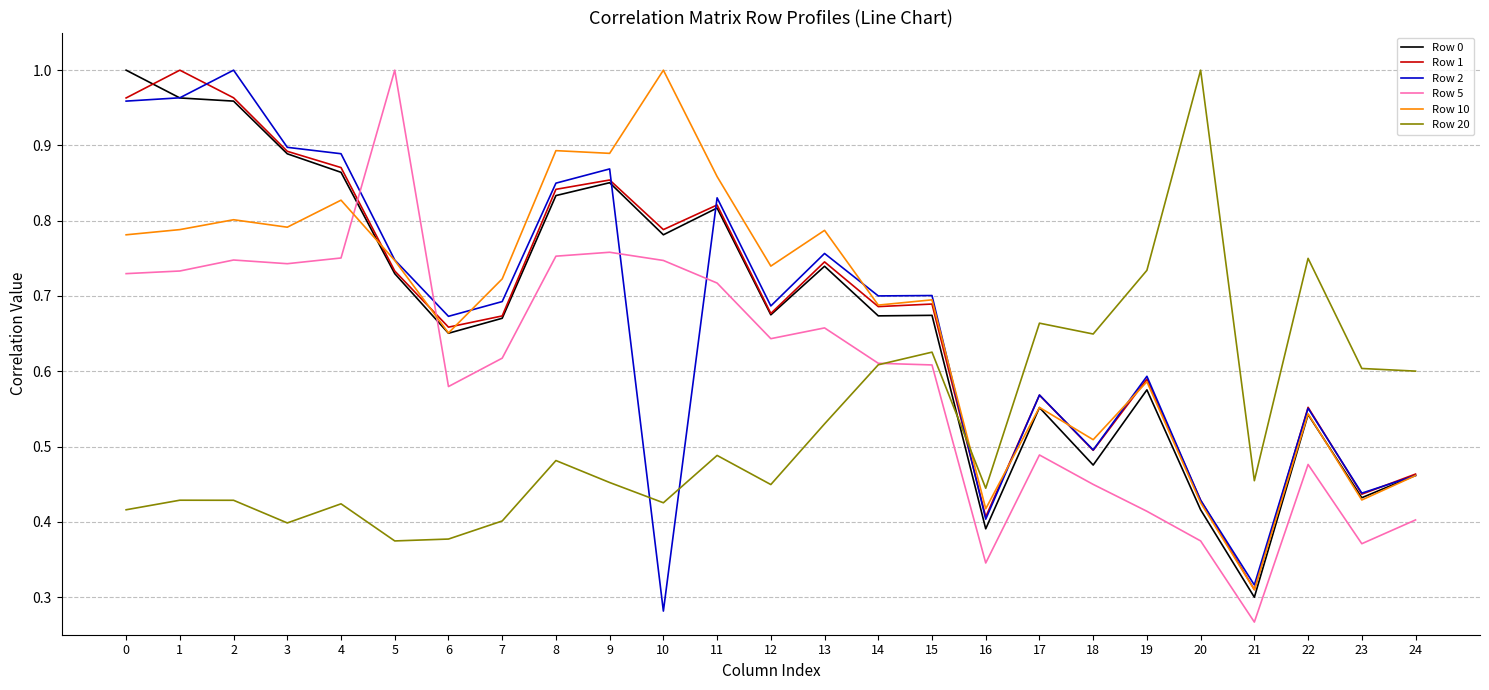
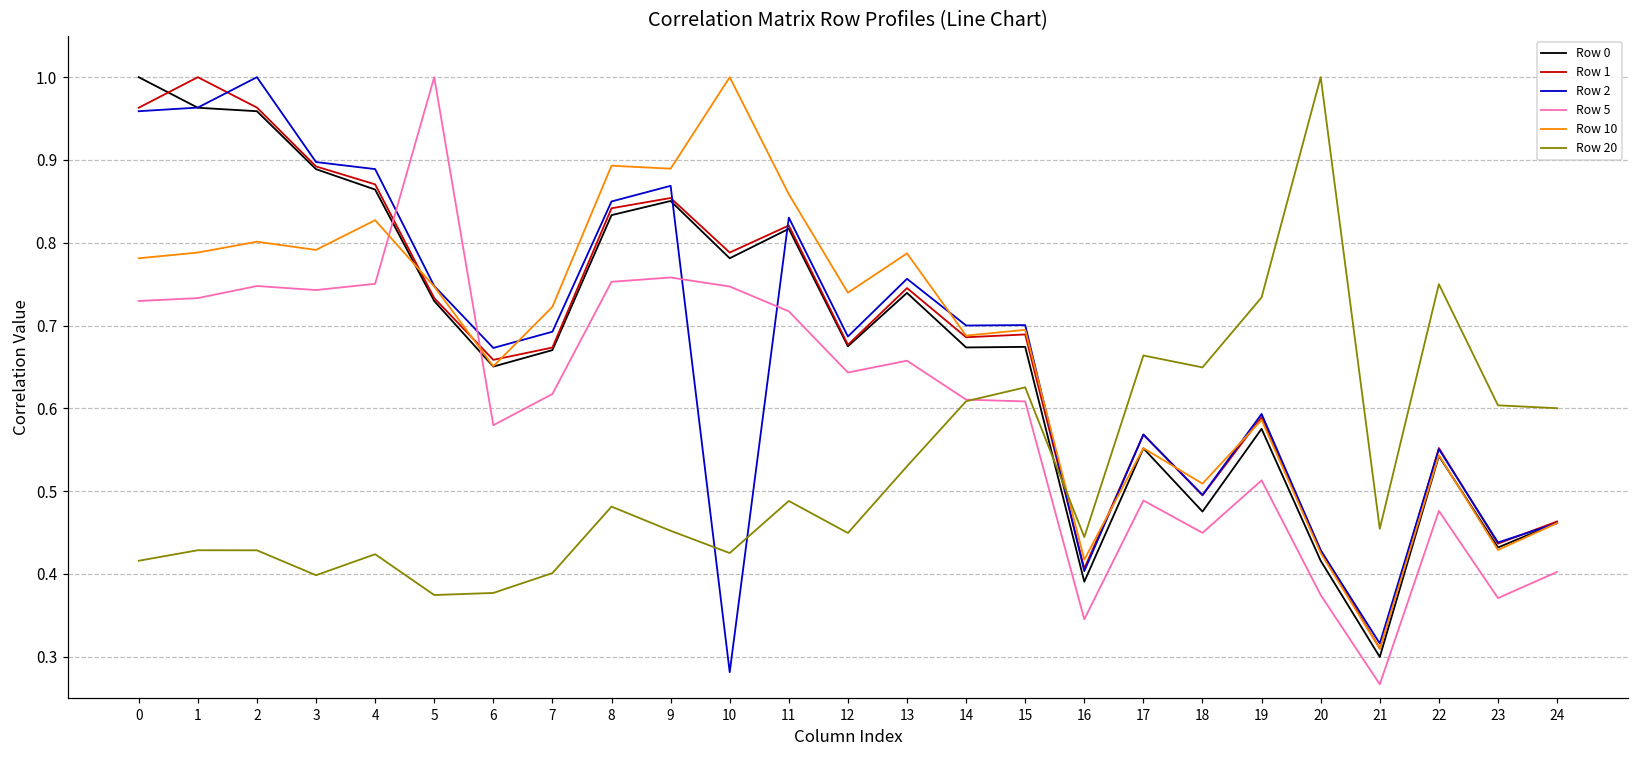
Row 5, 19: 0.41 -> 0.51
